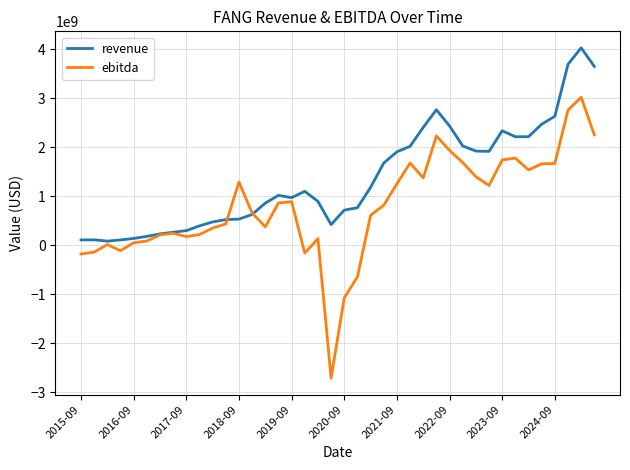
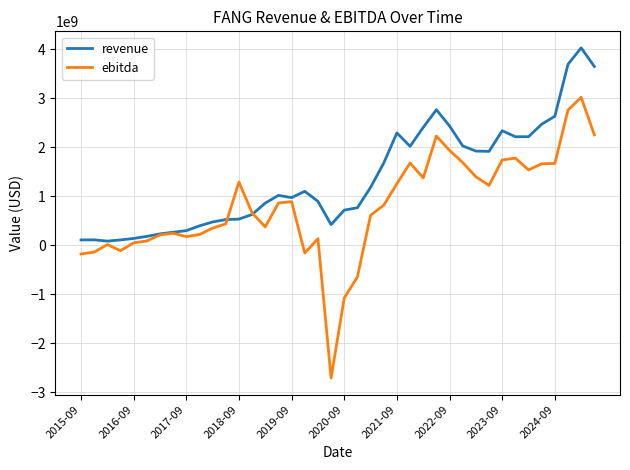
revenue, 2021-09: 1900000000 -> 2300000000
